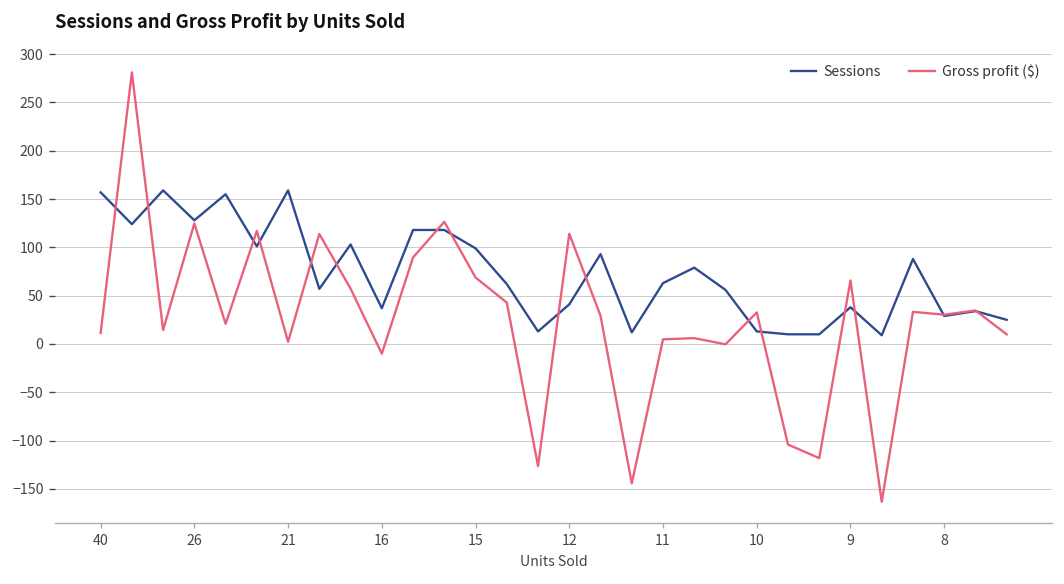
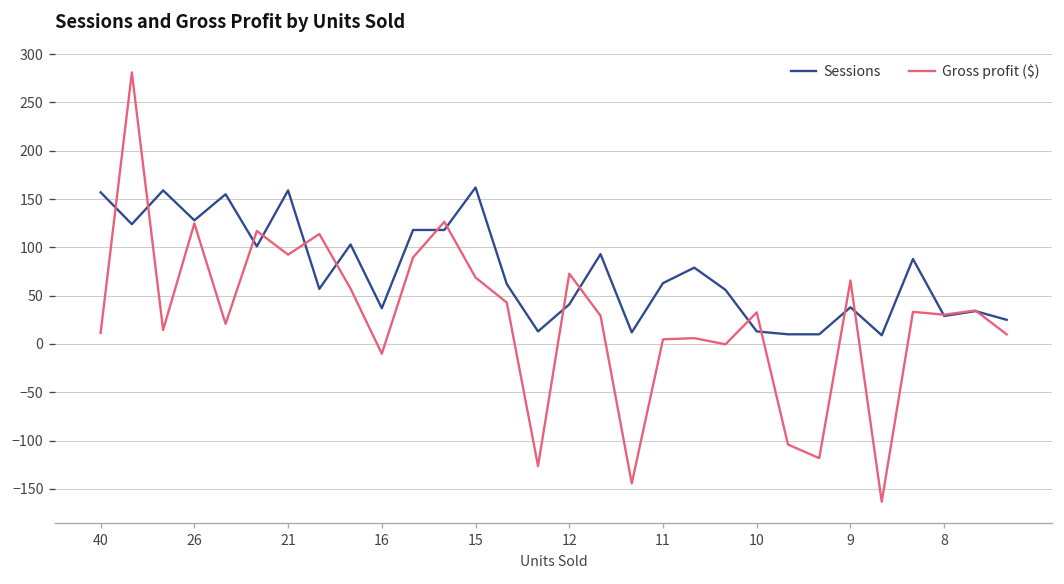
Gross profit ($), 21: 0 -> 90
Sessions, 15: 100 -> 160
Gross profit ($), 12: 110 -> 70
